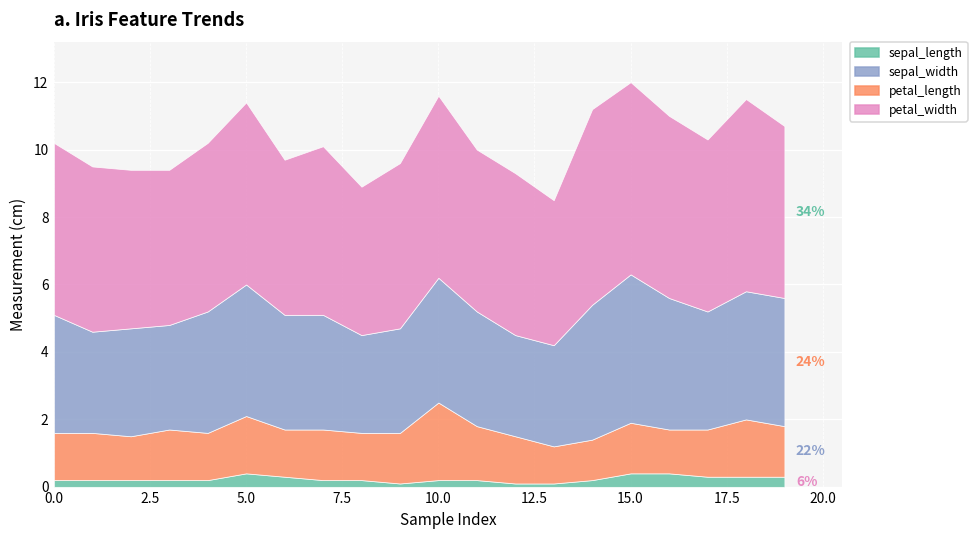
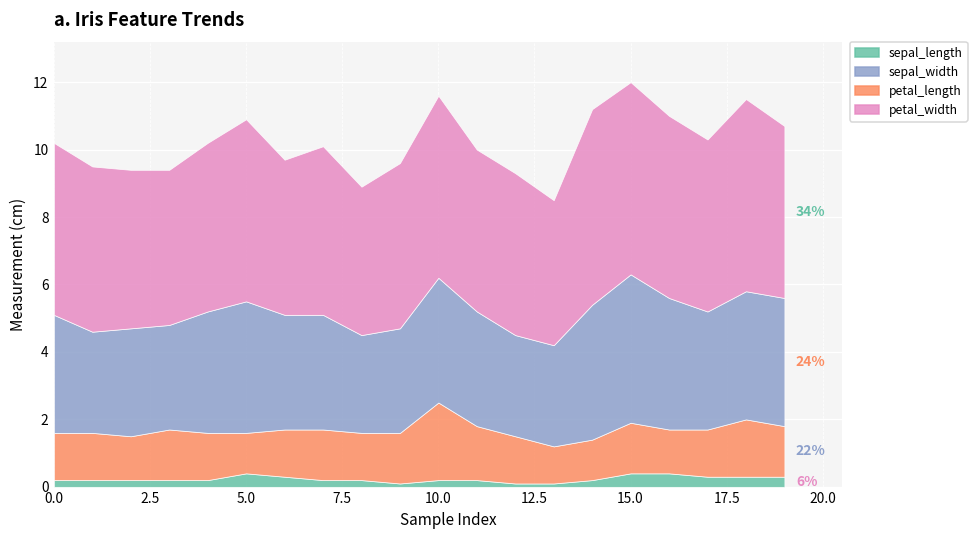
petal_length, 5.0: 1.7 -> 1.2
